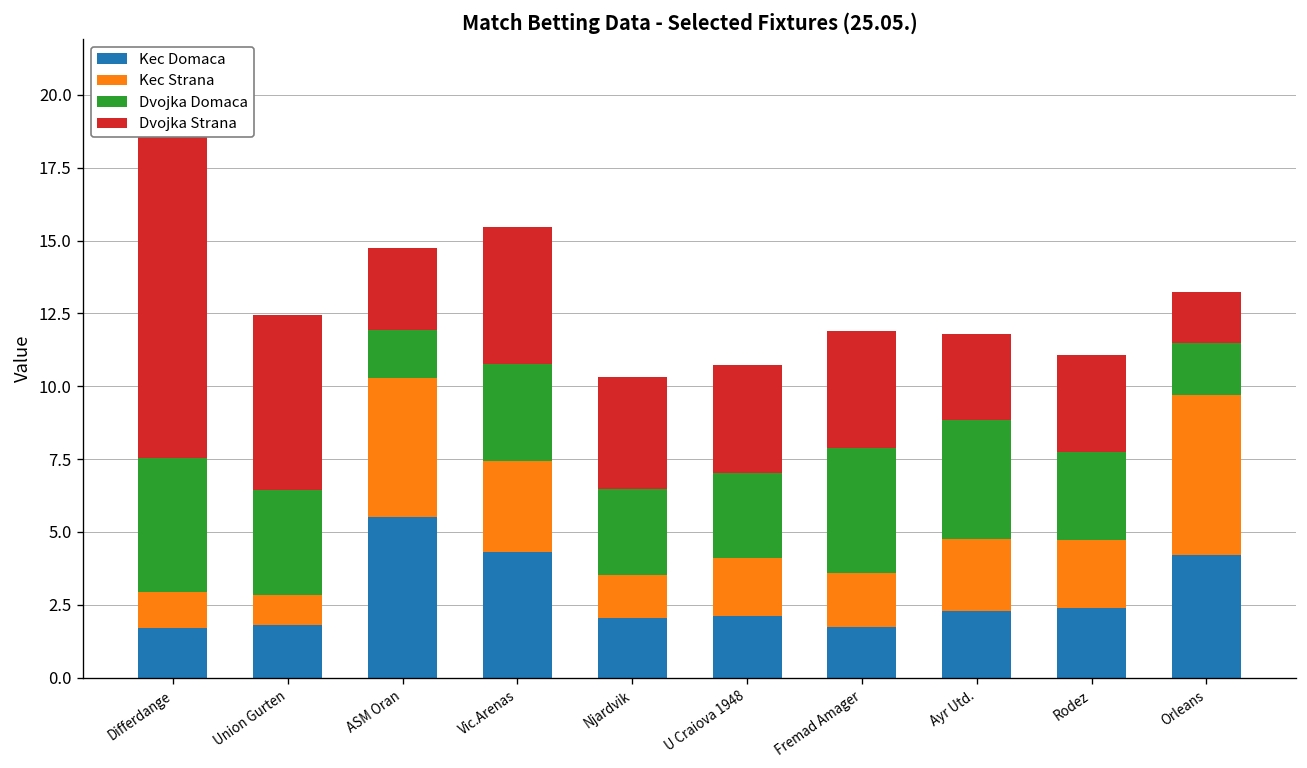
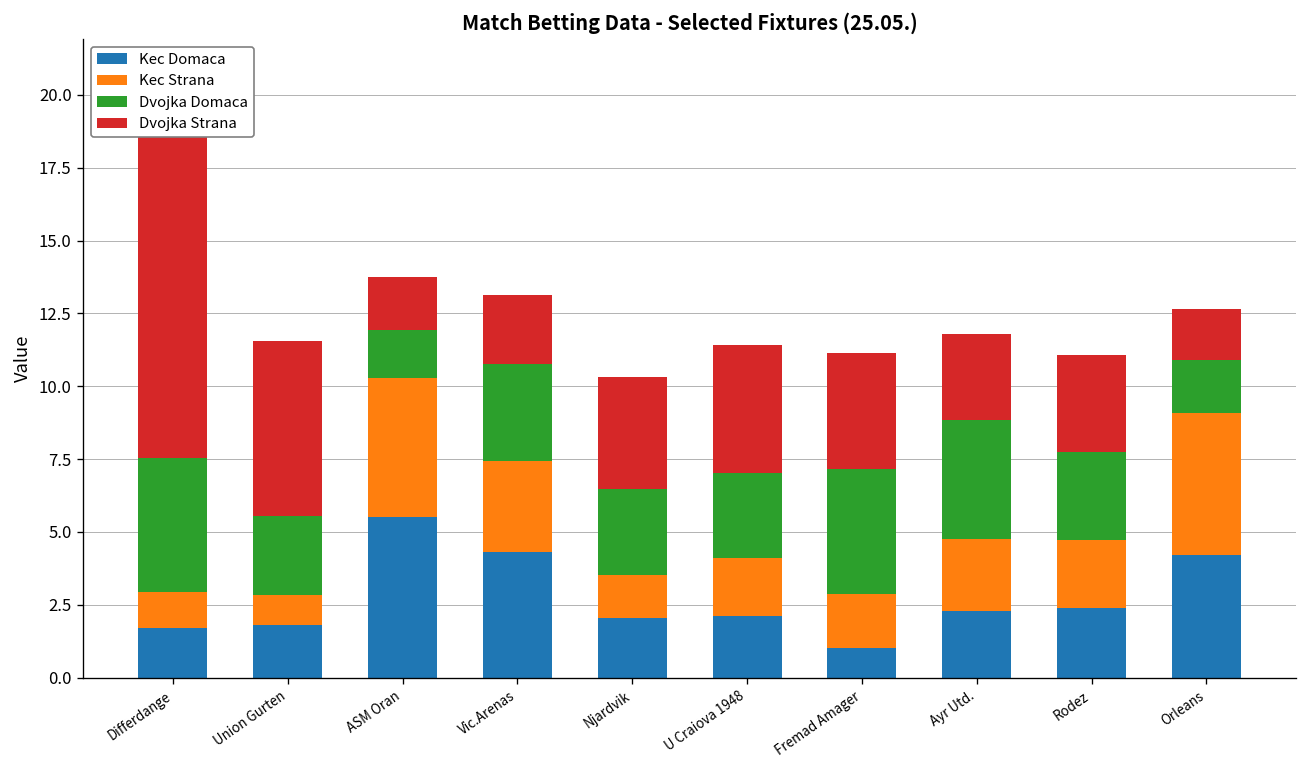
Dvojka Domaca, Union Gurten: 3.6 -> 2.7
Dvojka Strana, ASM Oran: 2.8 -> 1.8
Dvojka Strana, Vic.Arenas: 4.7 -> 2.4
Dvojka Strana, U Craiova 1948: 3.7 -> 4.4
Kec Domaca, Fremad Amager: 1.8 -> 1.0
Kec Strana, Orleans: 5.5 -> 4.9
